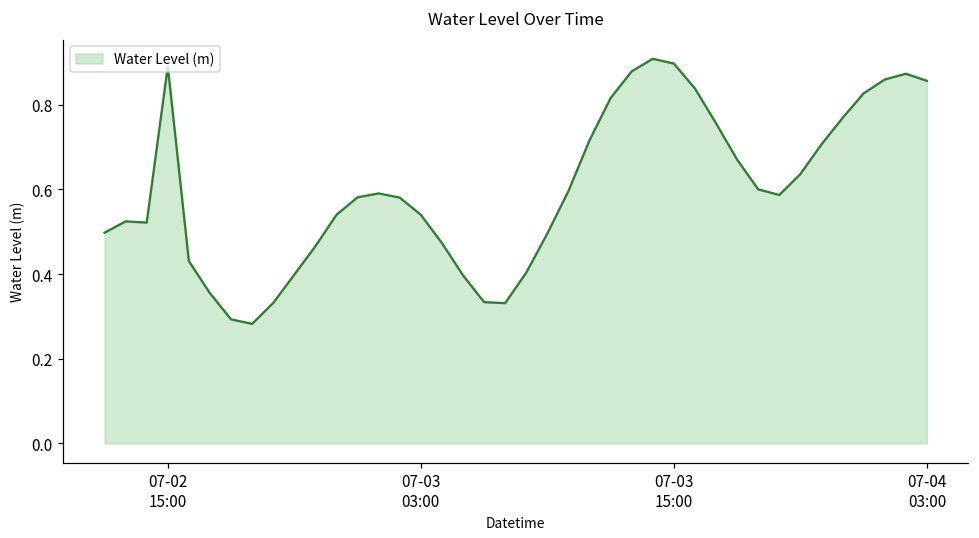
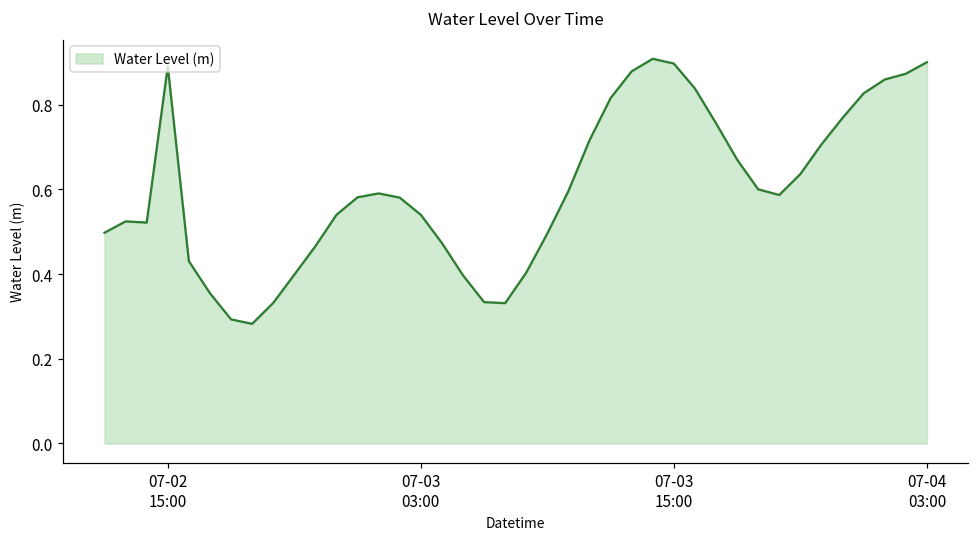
07-04 03:00: 0.86 -> 0.90
